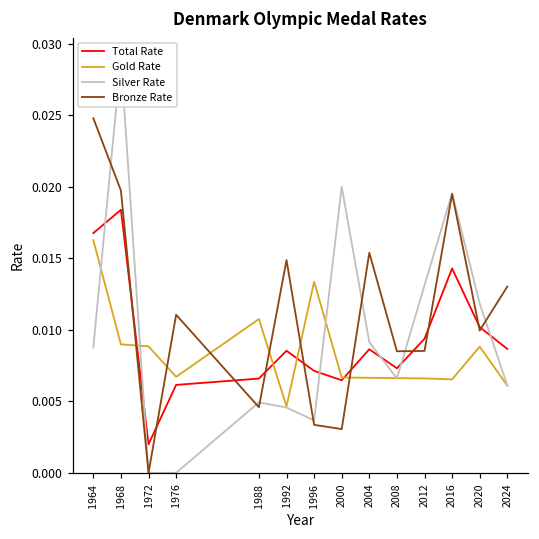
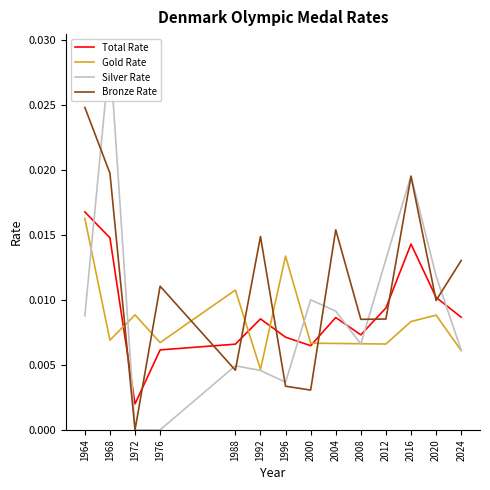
Total Rate, 1968: 0.0184 -> 0.0148
Gold Rate, 1968: 0.0090 -> 0.0069
Silver Rate, 2000: 0.02 -> 0.01
Gold Rate, 2016: 0.0065 -> 0.0083
